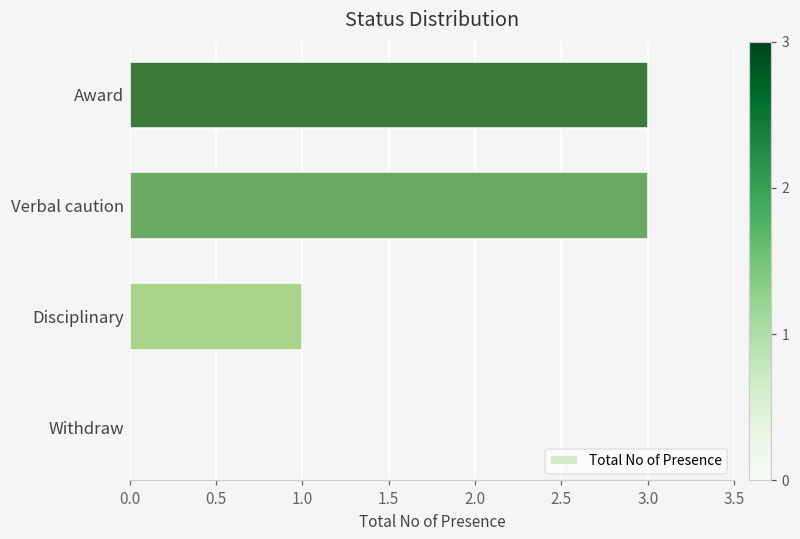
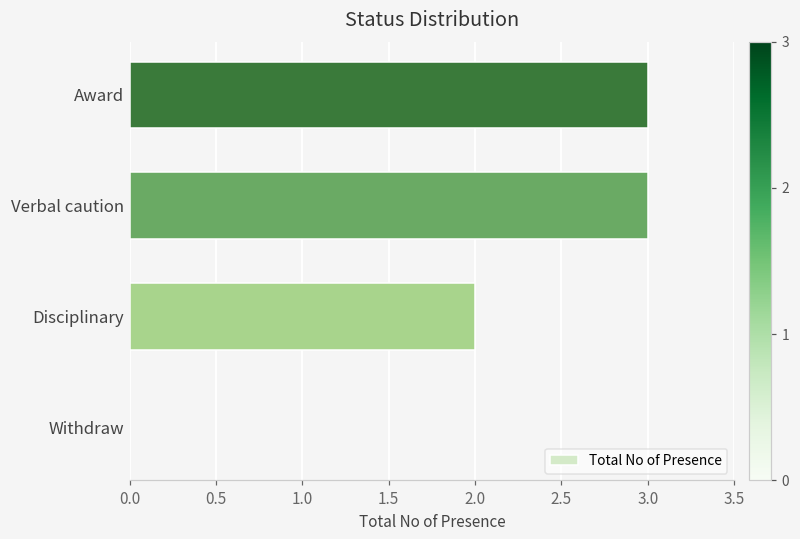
Disciplinary: 1 -> 2
